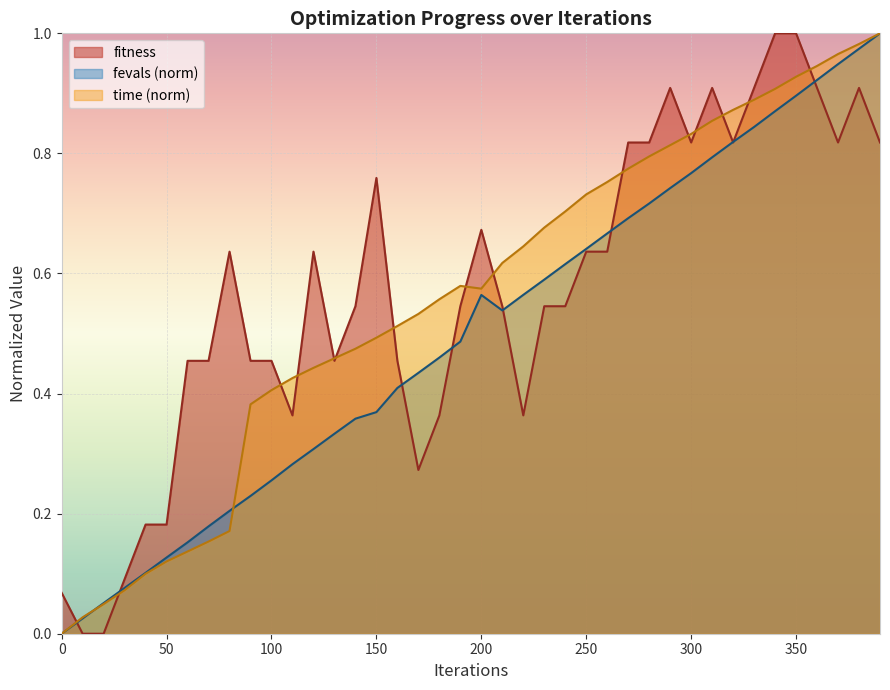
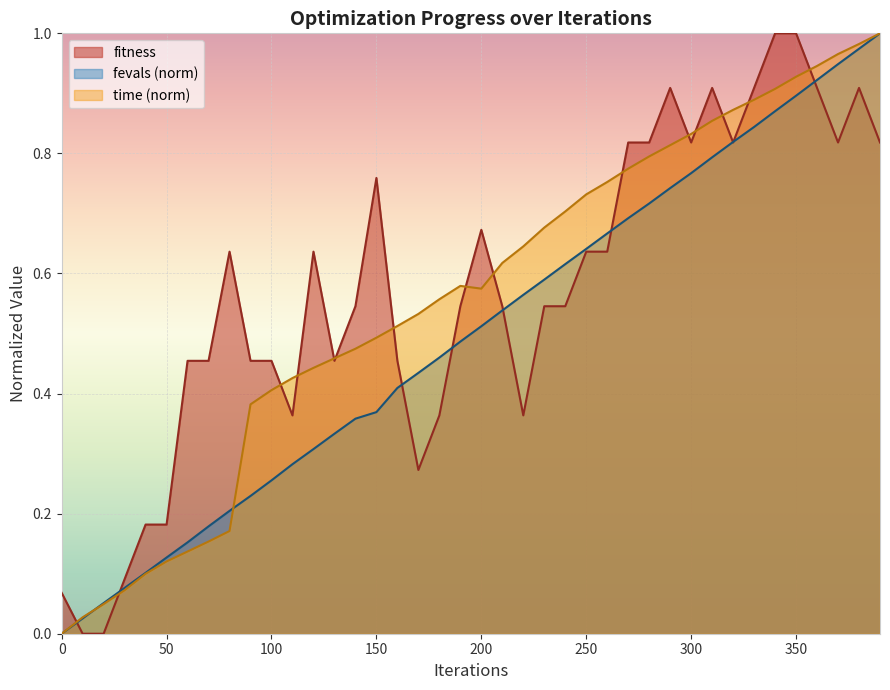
fevals (norm), 200: 0.56 -> 0.51
